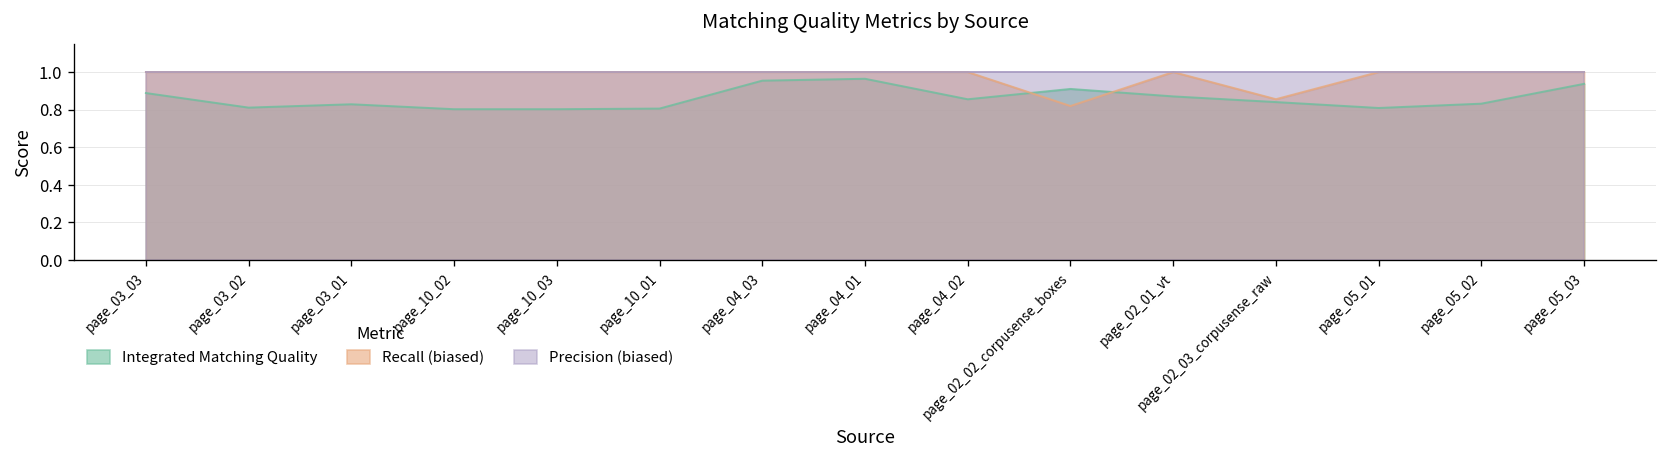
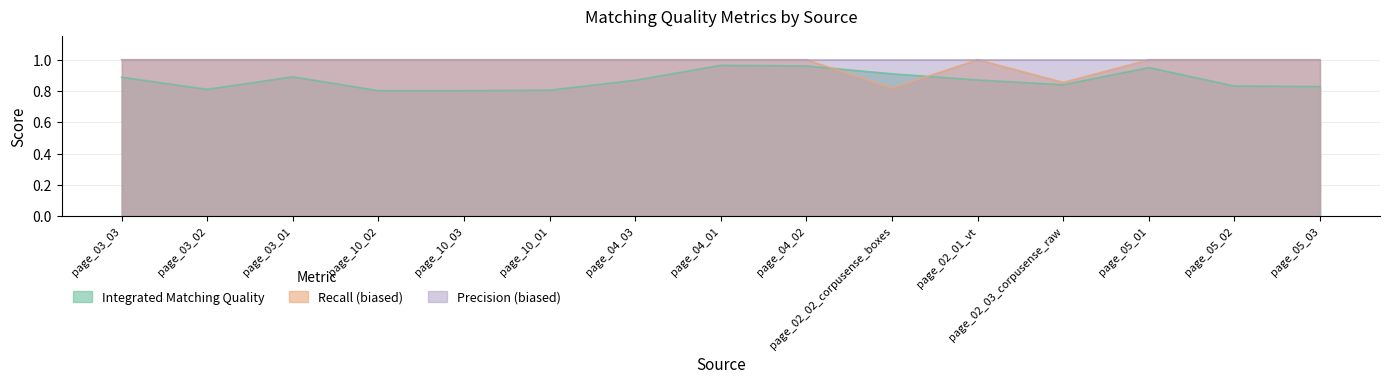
Integrated Matching Quality, page_03_01: 0.83 -> 0.89
Integrated Matching Quality, page_04_03: 0.95 -> 0.87
Integrated Matching Quality, page_04_02: 0.85 -> 0.96
Integrated Matching Quality, page_05_01: 0.81 -> 0.95
Integrated Matching Quality, page_05_03: 0.94 -> 0.83
